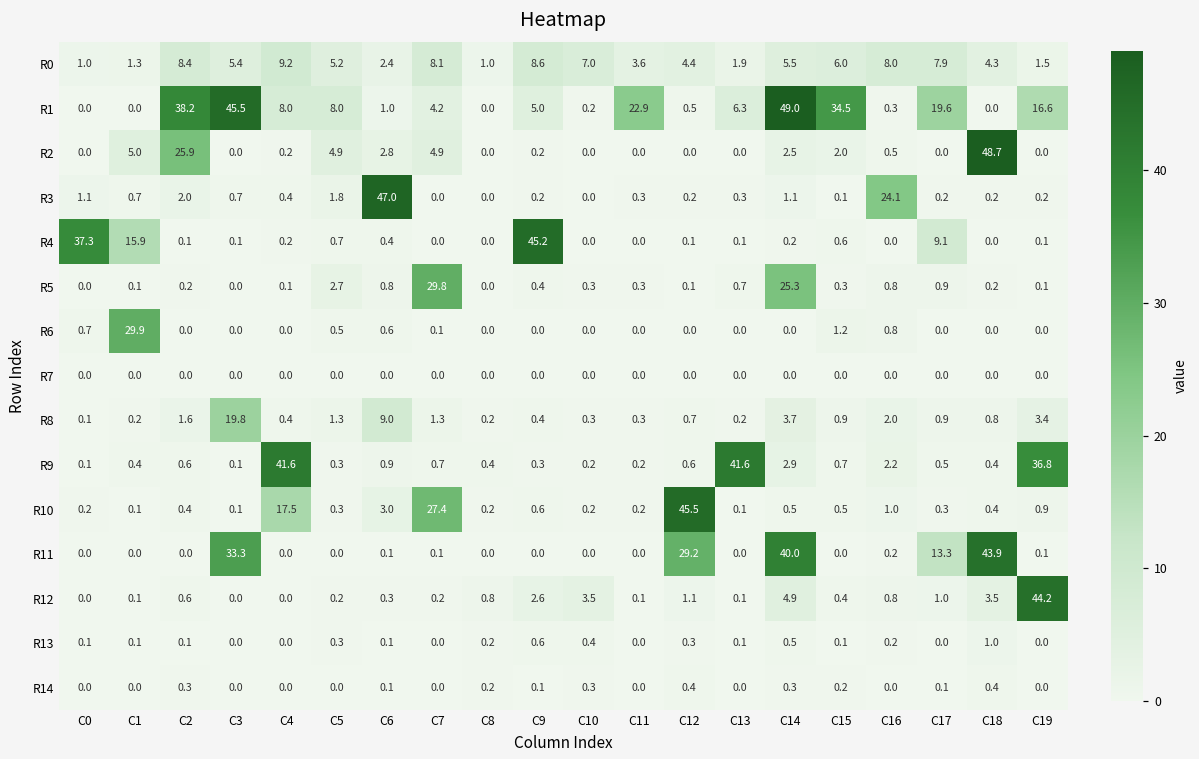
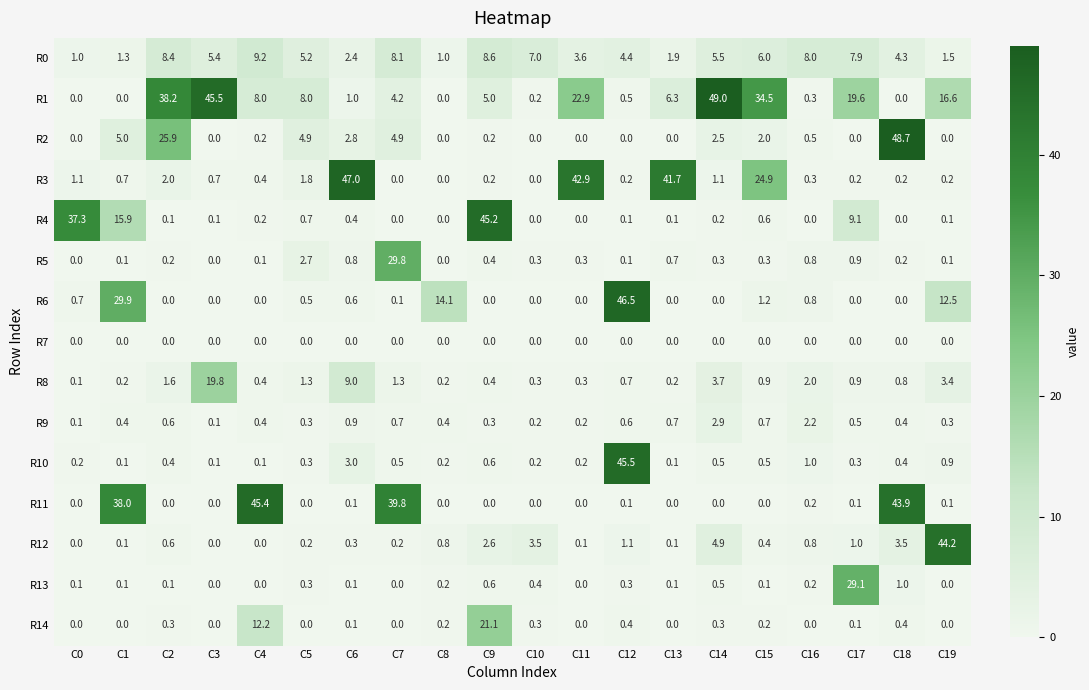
R3, C11: 0.3 -> 42.9
R3, C13: 0.3 -> 41.7
R3, C15: 0.1 -> 24.9
R3, C16: 24.1 -> 0.3
R5, C14: 25.3 -> 0.3
R6, C8: 0.0 -> 14.1
R6, C12: 0.0 -> 46.5
R6, C19: 0.0 -> 12.5
R9, C4: 41.6 -> 0.4
R9, C13: 41.6 -> 0.7
R9, C19: 36.8 -> 0.3
R10, C4: 17.5 -> 0.1
R10, C7: 27.4 -> 0.5
R11, C1: 0.0 -> 38.0
R11, C3: 33.3 -> 0.0
R11, C4: 0.0 -> 45.4
R11, C7: 0.1 -> 39.8
R11, C12: 29.2 -> 0.1
R11, C14: 40.0 -> 0.0
R11, C17: 13.3 -> 0.1
R13, C17: 0.0 -> 29.1
R14, C4: 0.0 -> 12.2
R14, C9: 0.1 -> 21.1
